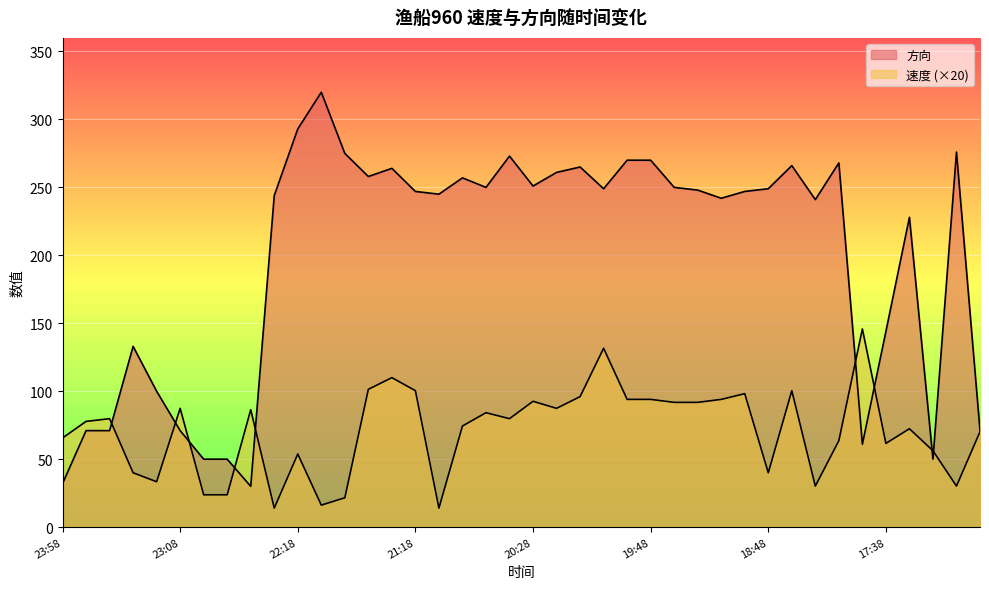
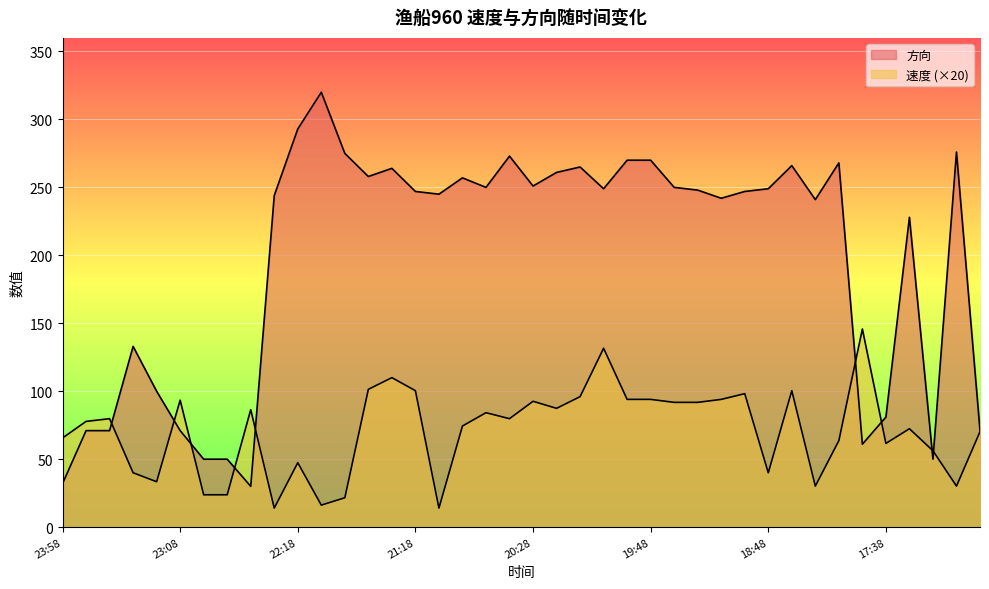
速度 (×20), 23:08: 87 -> 93
速度 (×20), 22:18: 54 -> 47
方向, 17:38: 144 -> 81
